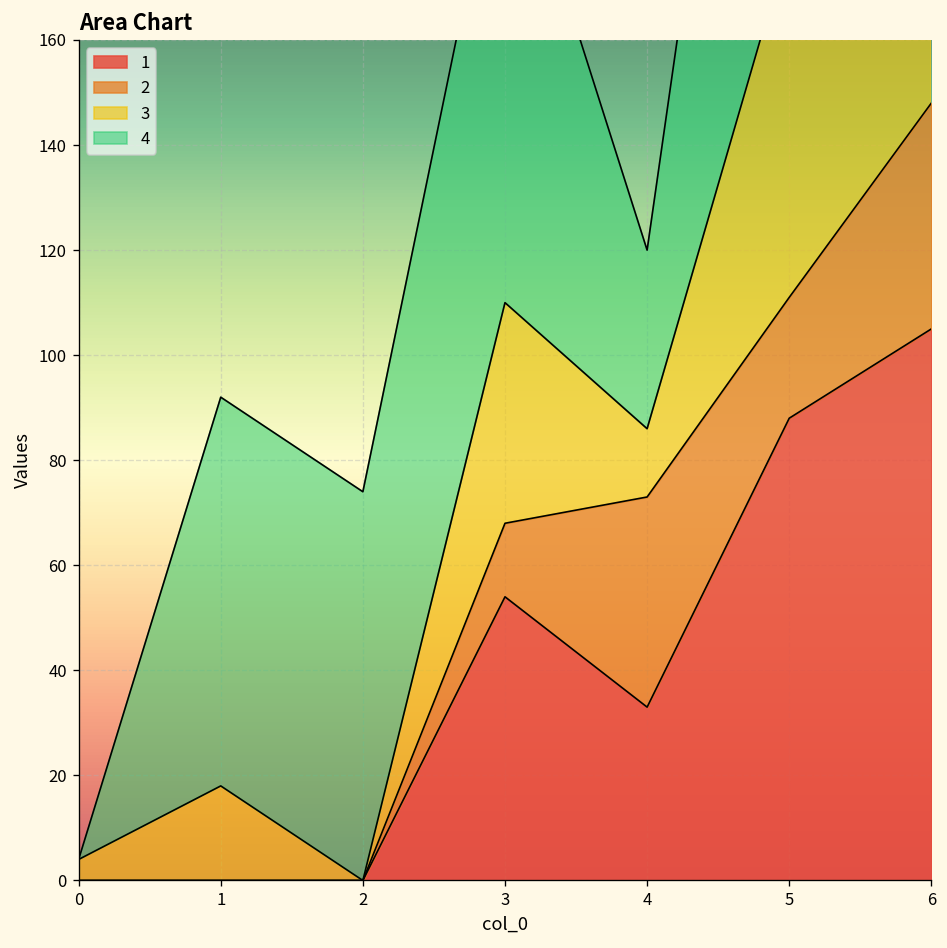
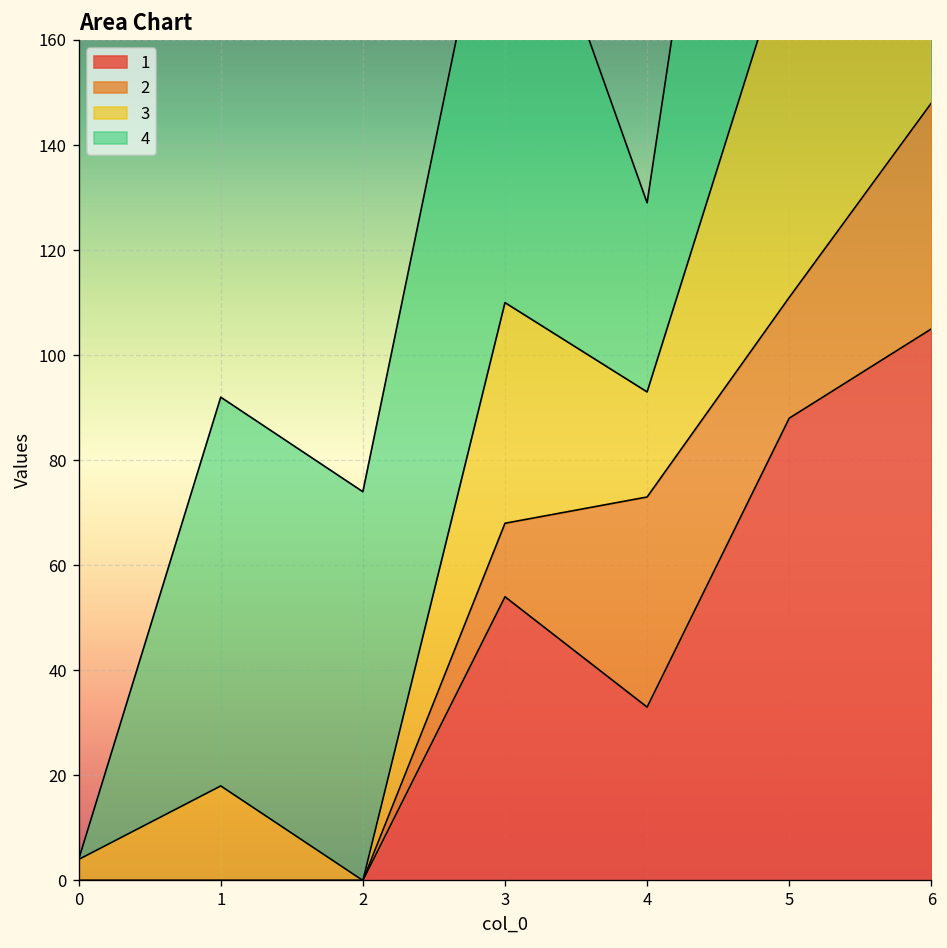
3, 4: 13 -> 20
4, 4: 34 -> 36
